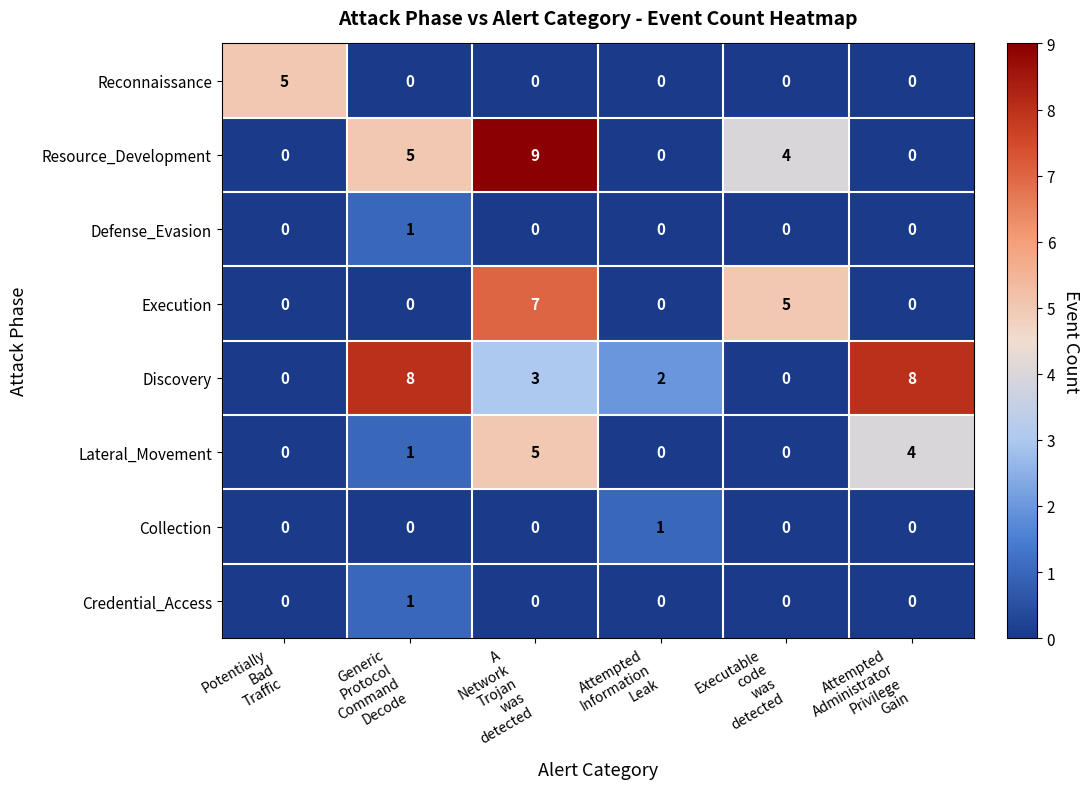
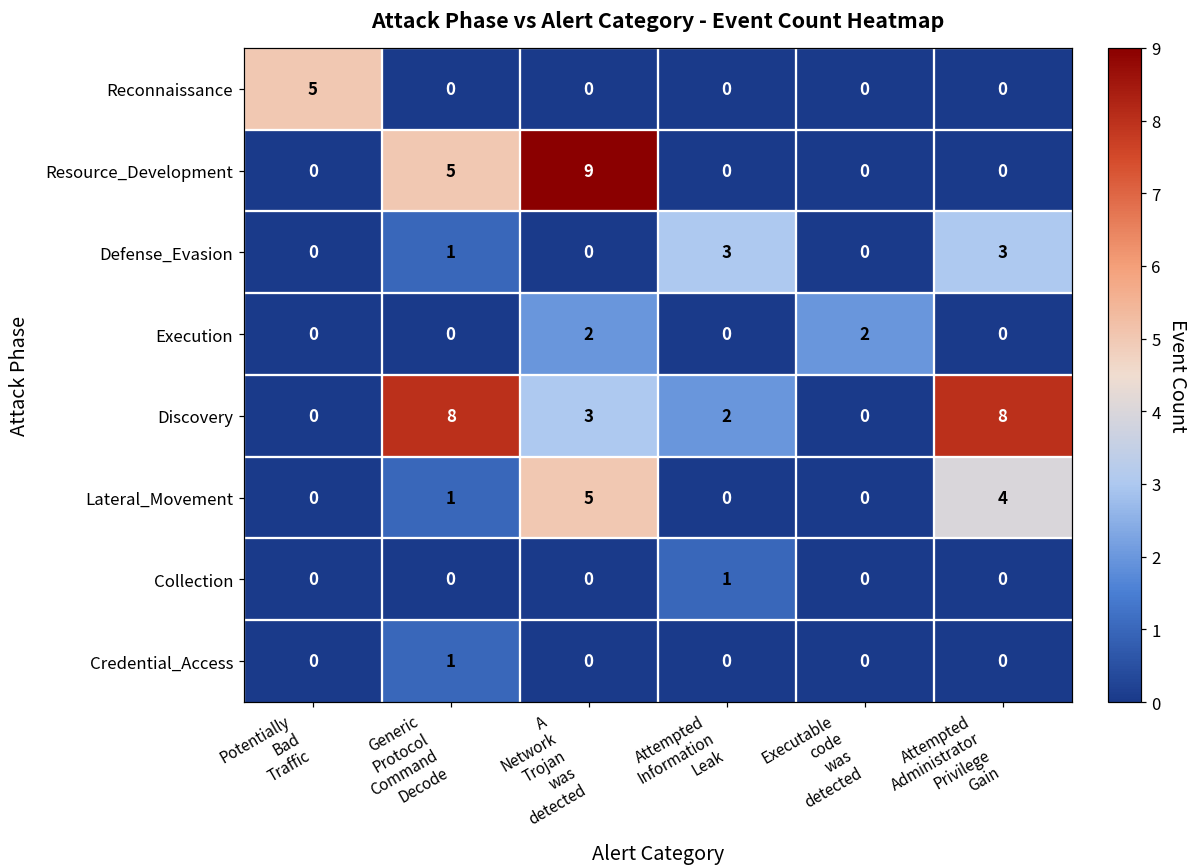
Resource_Development, Executable code was detected: 4 -> 0
Defense_Evasion, Attempted Information Leak: 0 -> 3
Defense_Evasion, Attempted Administrator Privilege Gain: 0 -> 3
Execution, A Network Trojan was detected: 7 -> 2
Execution, Executable code was detected: 5 -> 2
